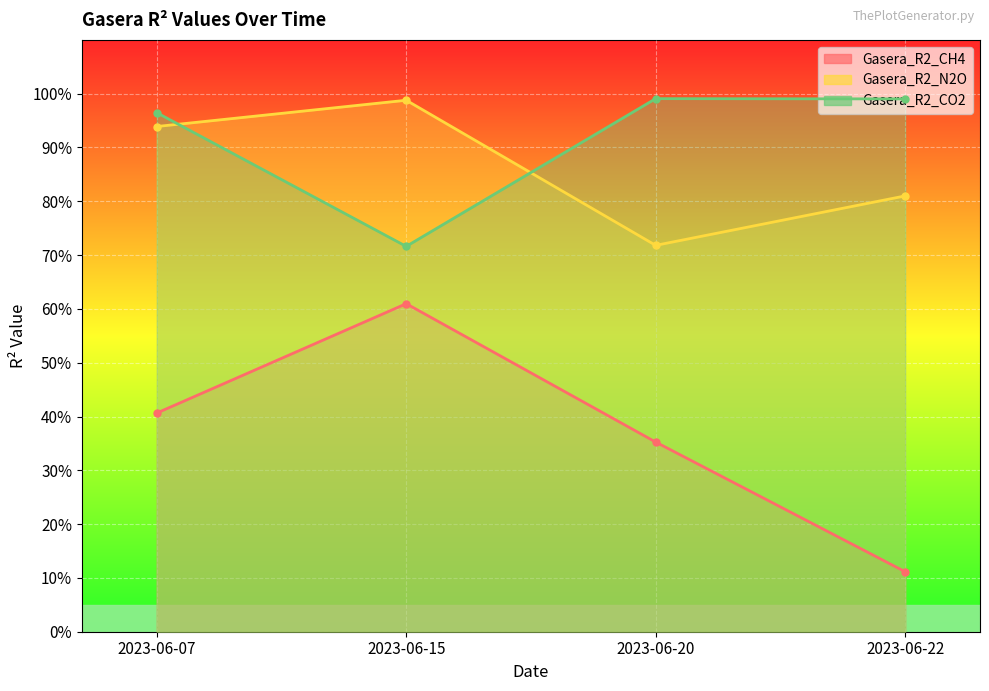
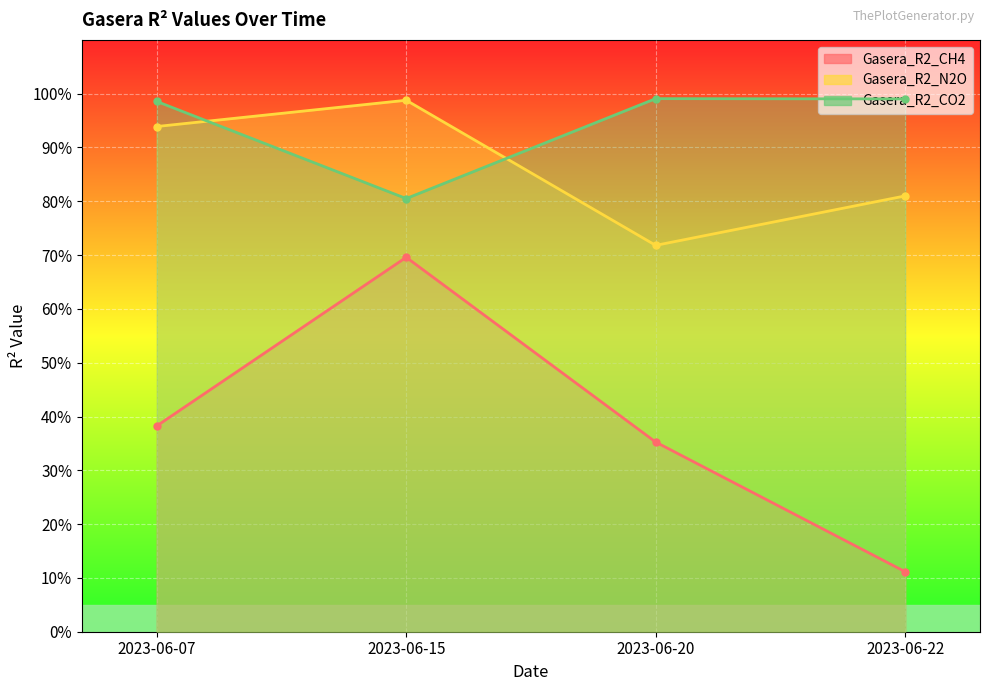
Gasera_R2_CH4, 2023-06-07: 41% -> 38%
Gasera_R2_CO2, 2023-06-07: 96% -> 99%
Gasera_R2_CH4, 2023-06-15: 61% -> 70%
Gasera_R2_CO2, 2023-06-15: 72% -> 81%
